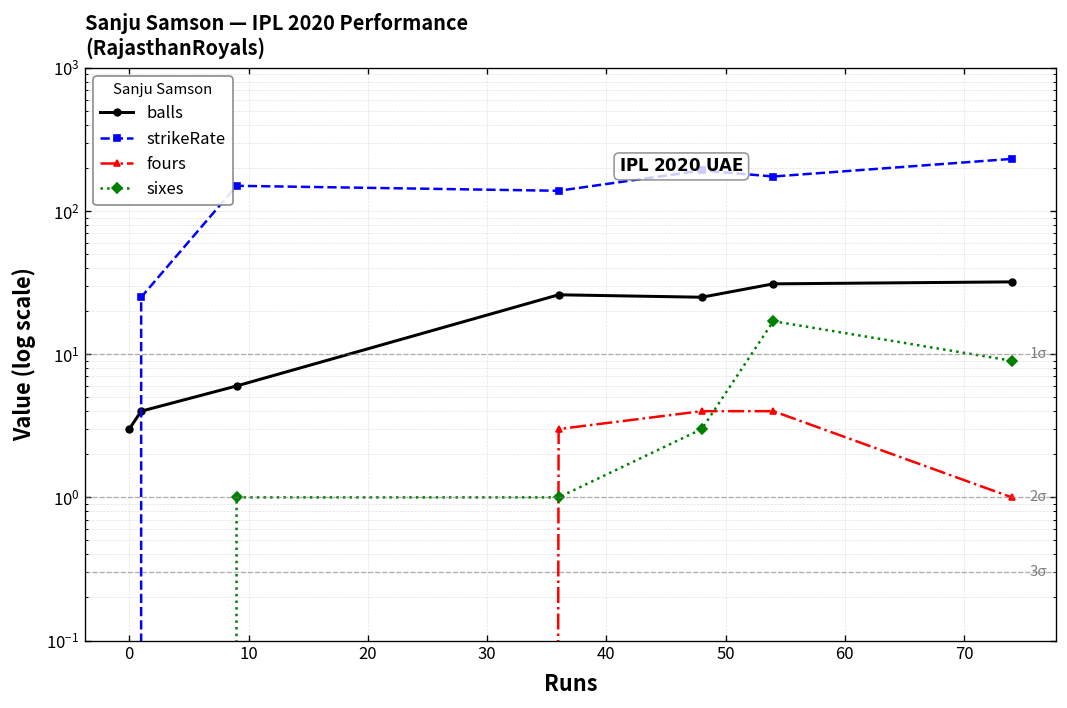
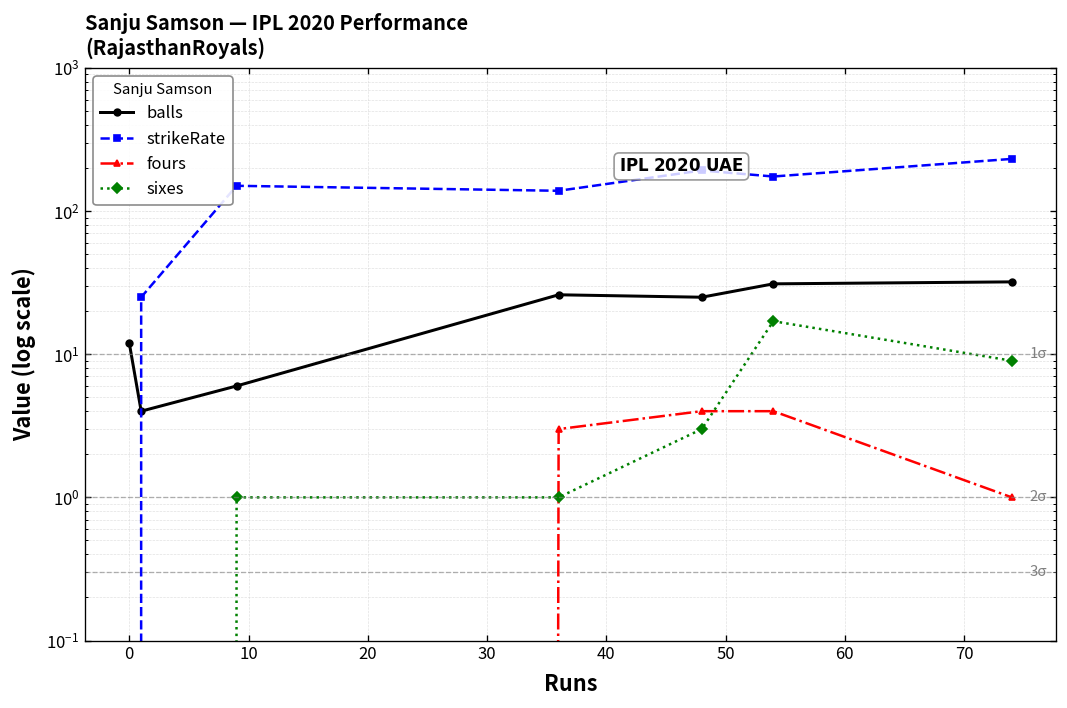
balls, 0: 3 -> 12
